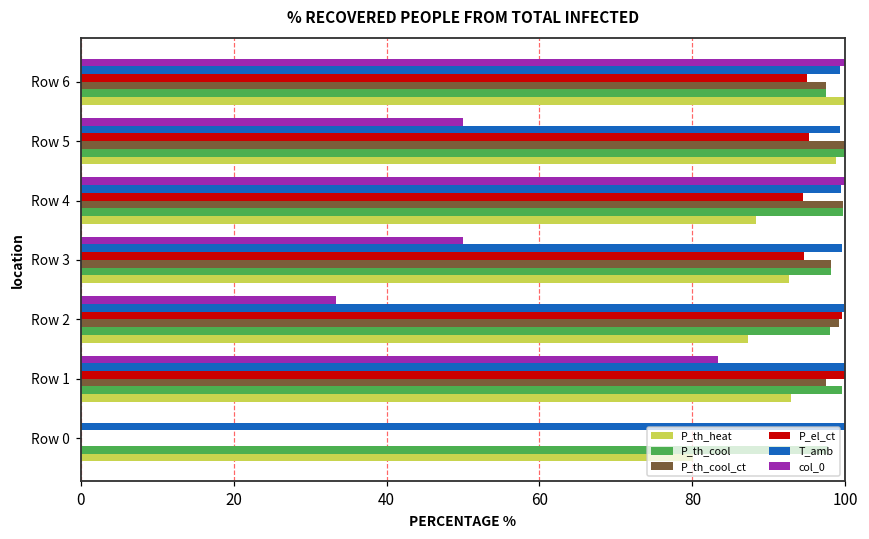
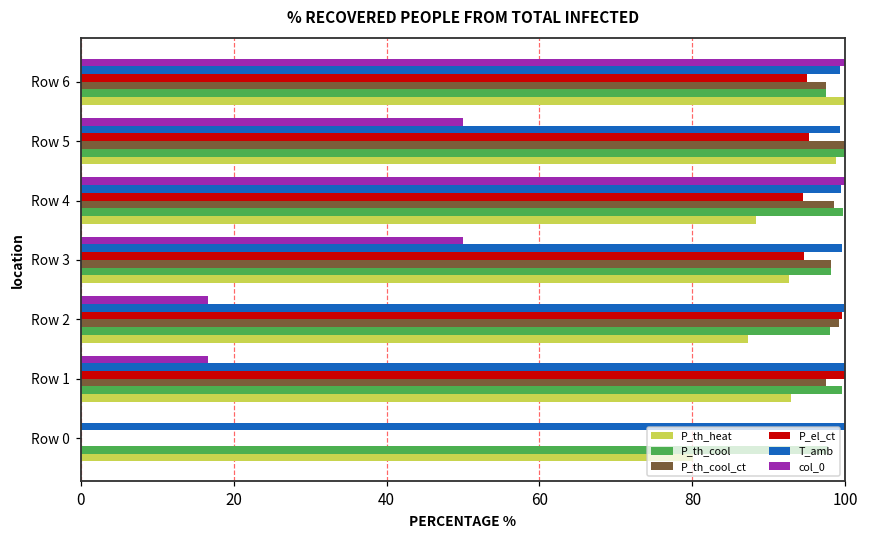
P_th_cool_ct, Row 4: 100 -> 98
col_0, Row 2: 33 -> 17
col_0, Row 1: 83 -> 17
